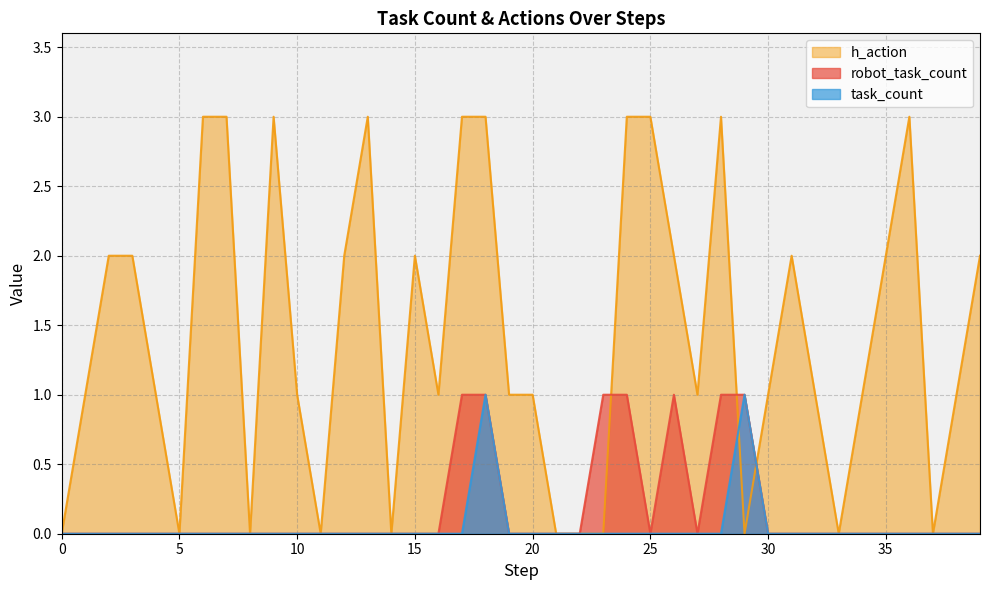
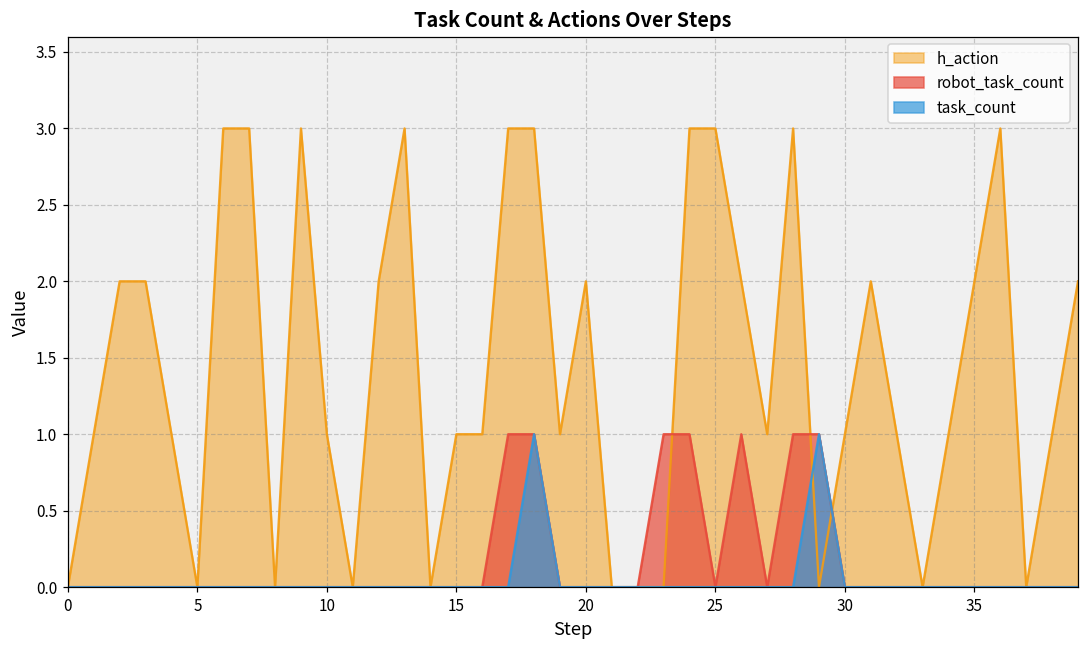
h_action, 15: 2 -> 1
h_action, 20: 1 -> 2
